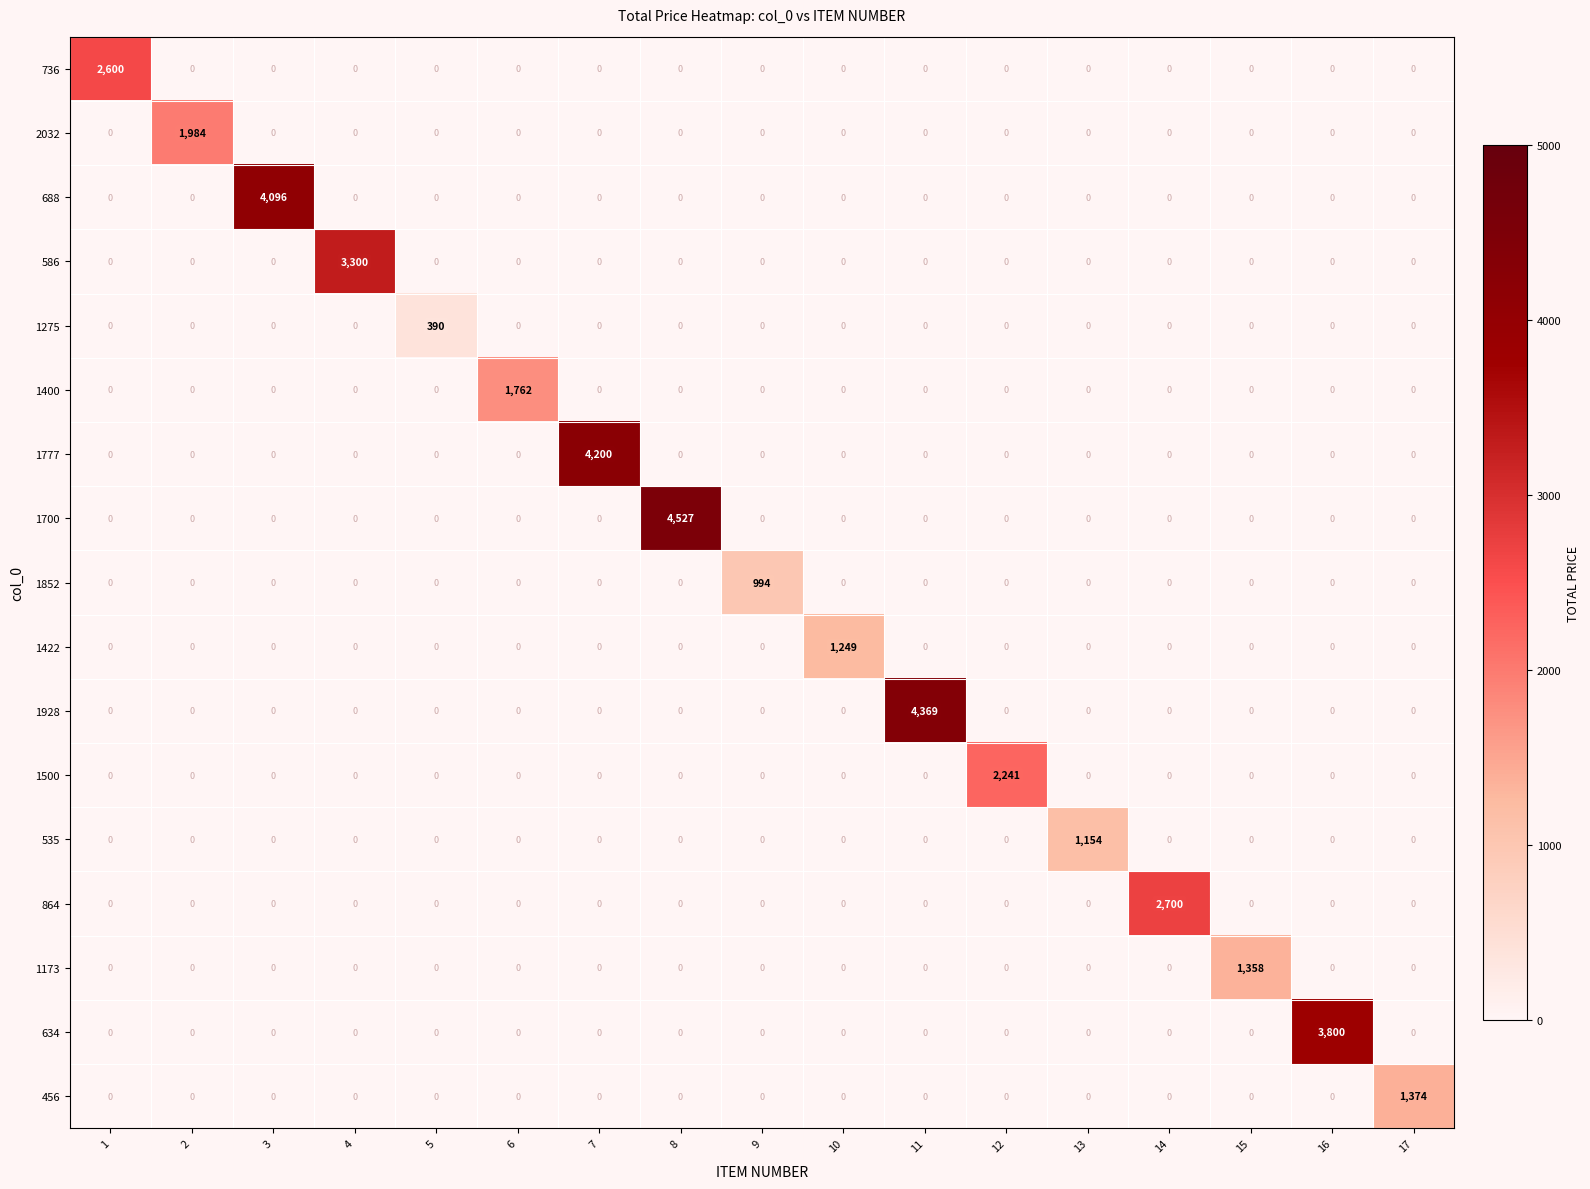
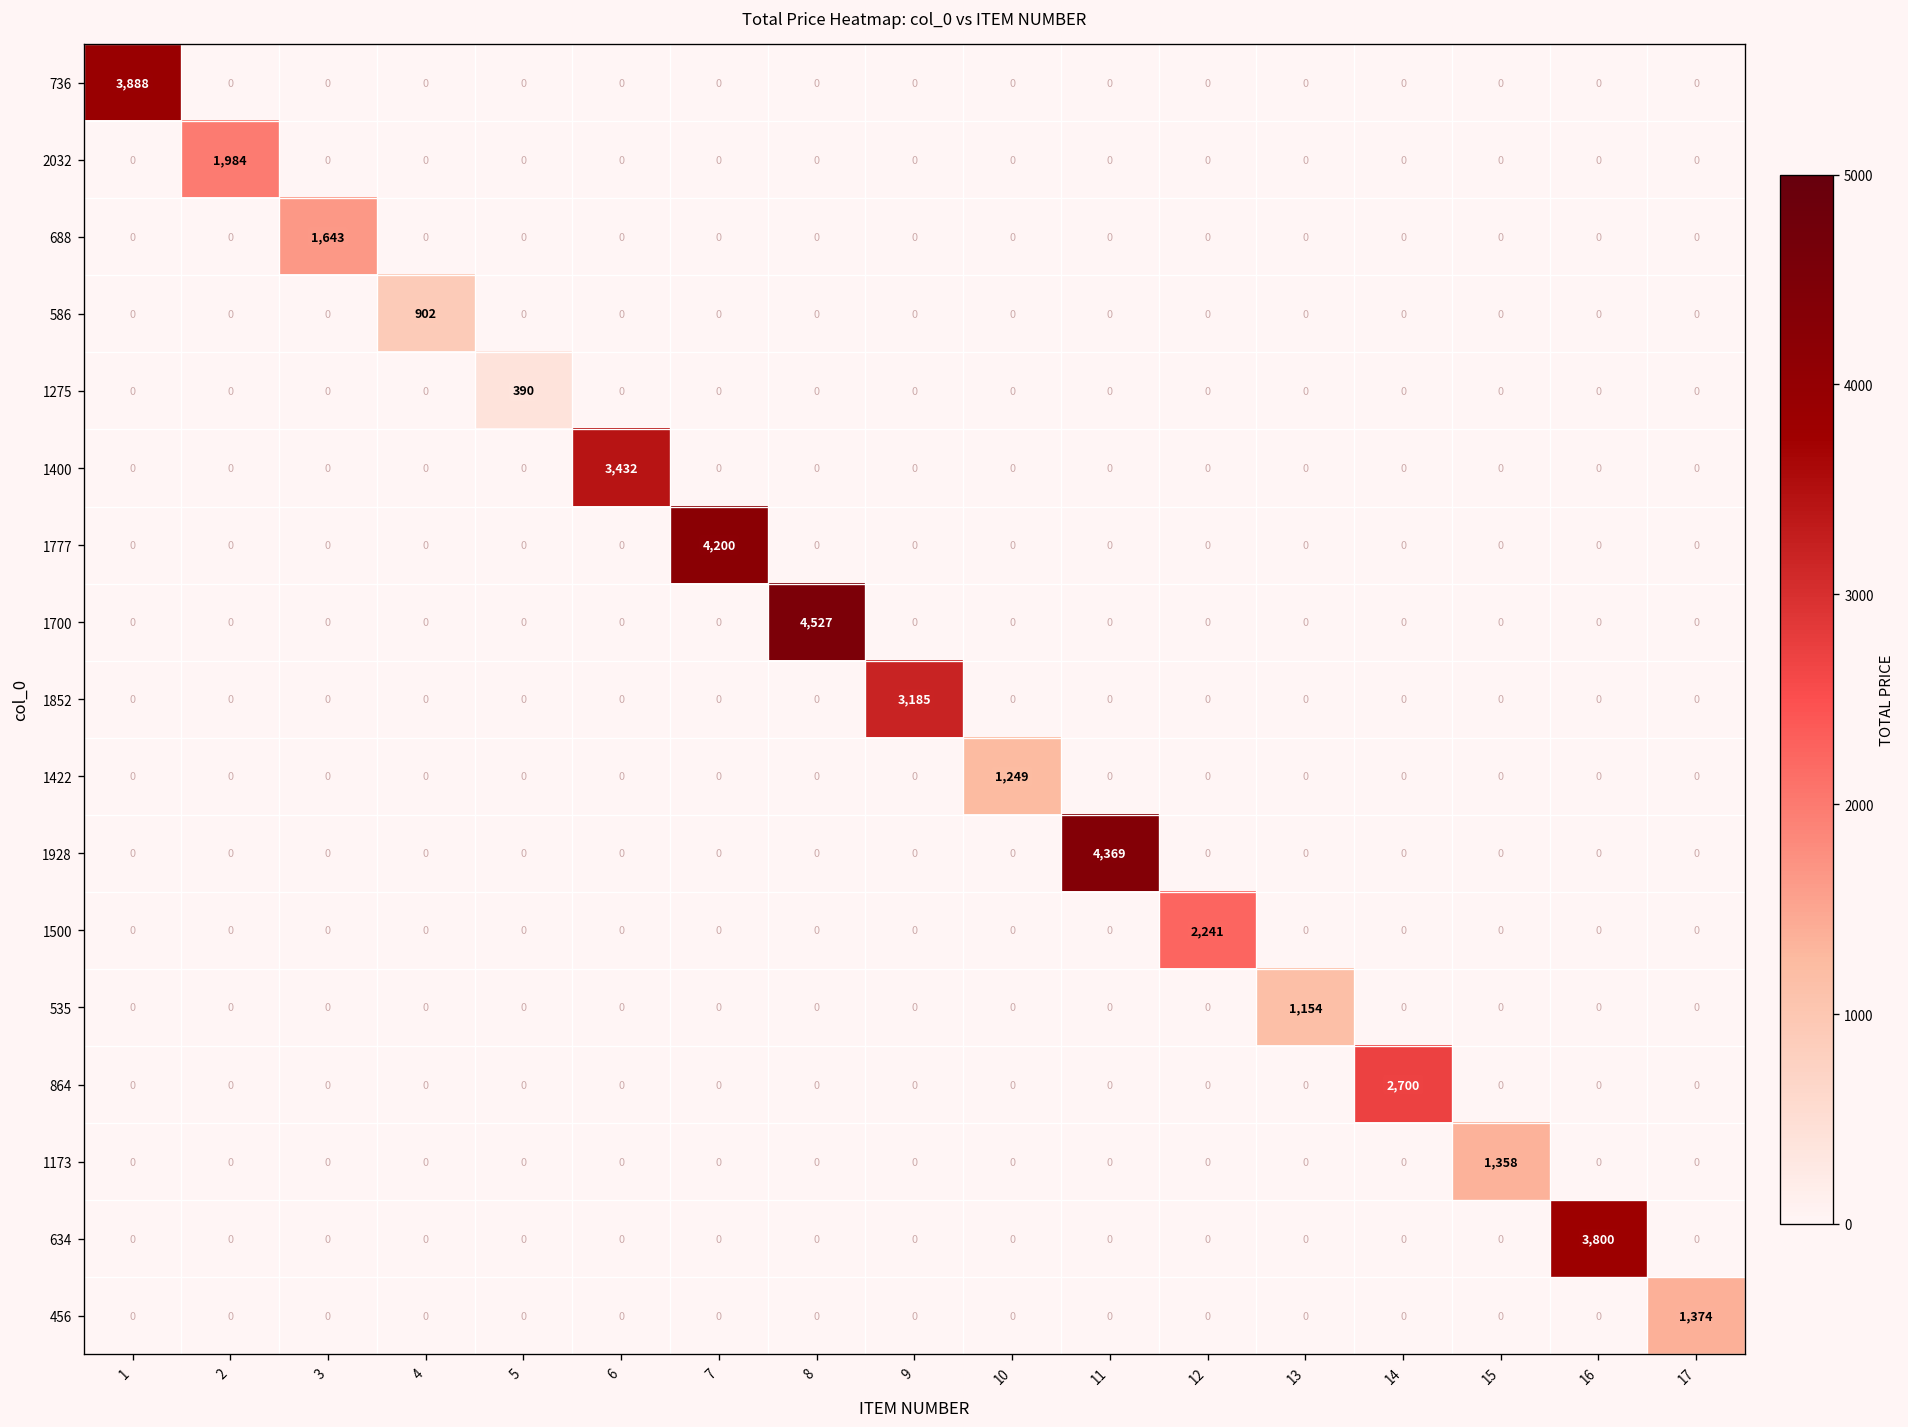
736, 1: 2,600 -> 3,888
688, 3: 4,096 -> 1,643
586, 4: 3,300 -> 902
1400, 6: 1,762 -> 3,432
1852, 9: 994 -> 3,185
